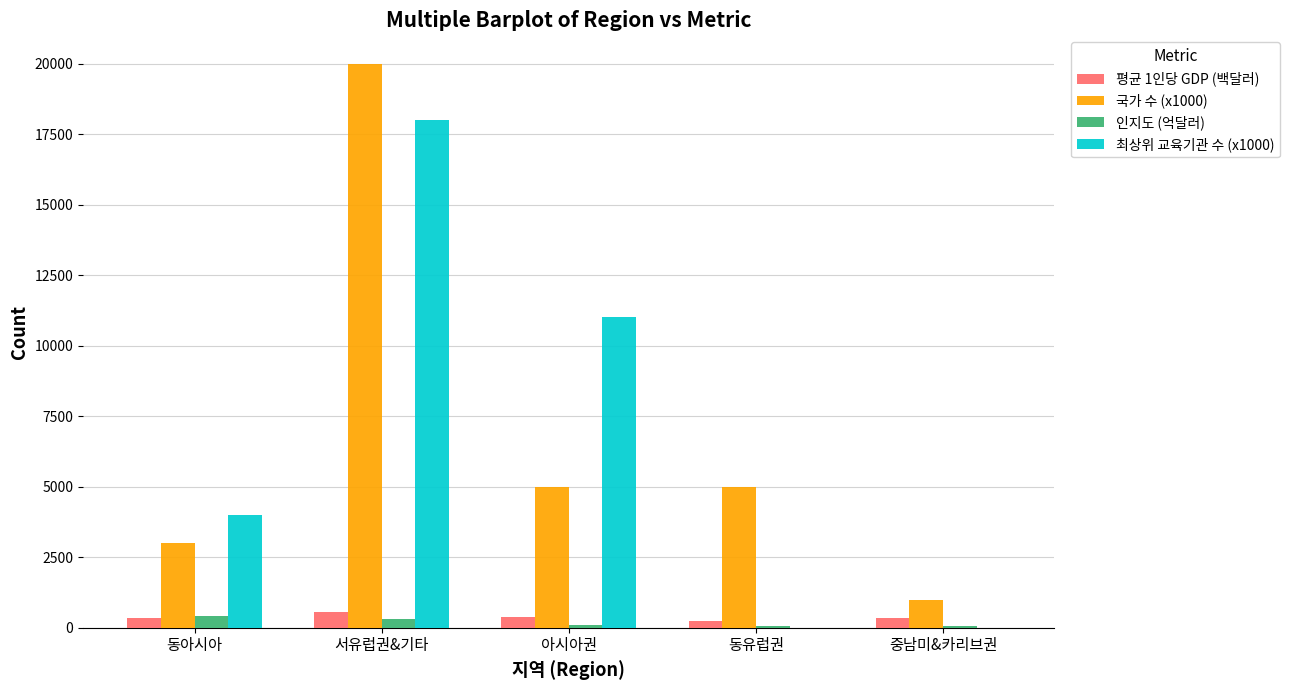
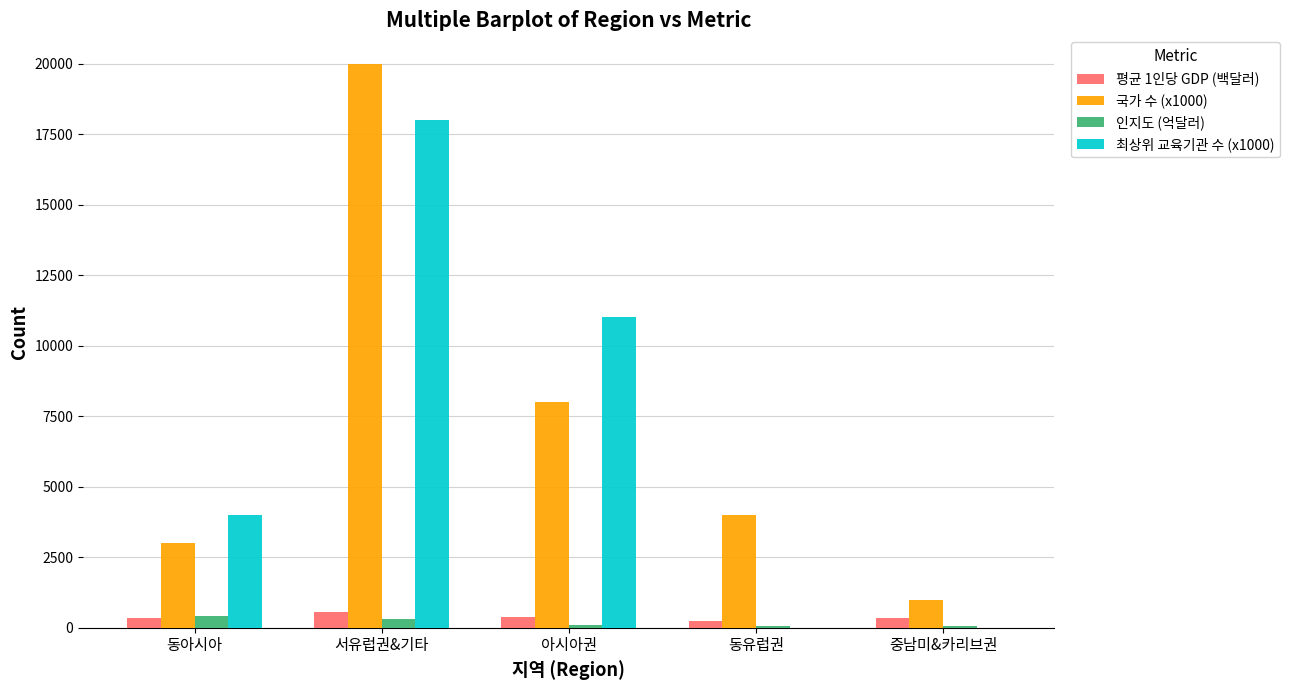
국가 수 (x1000), 아시아권: 5000 -> 8000
국가 수 (x1000), 동유럽권: 5000 -> 4000
